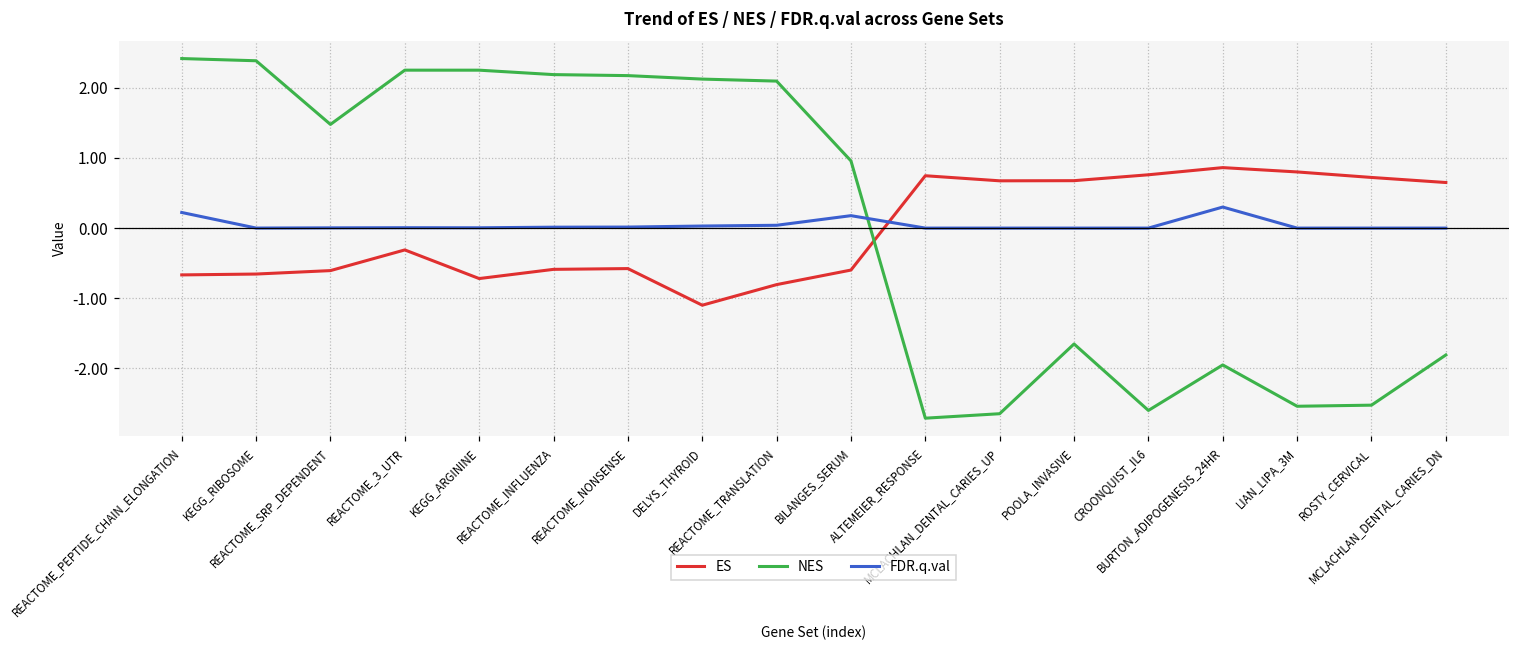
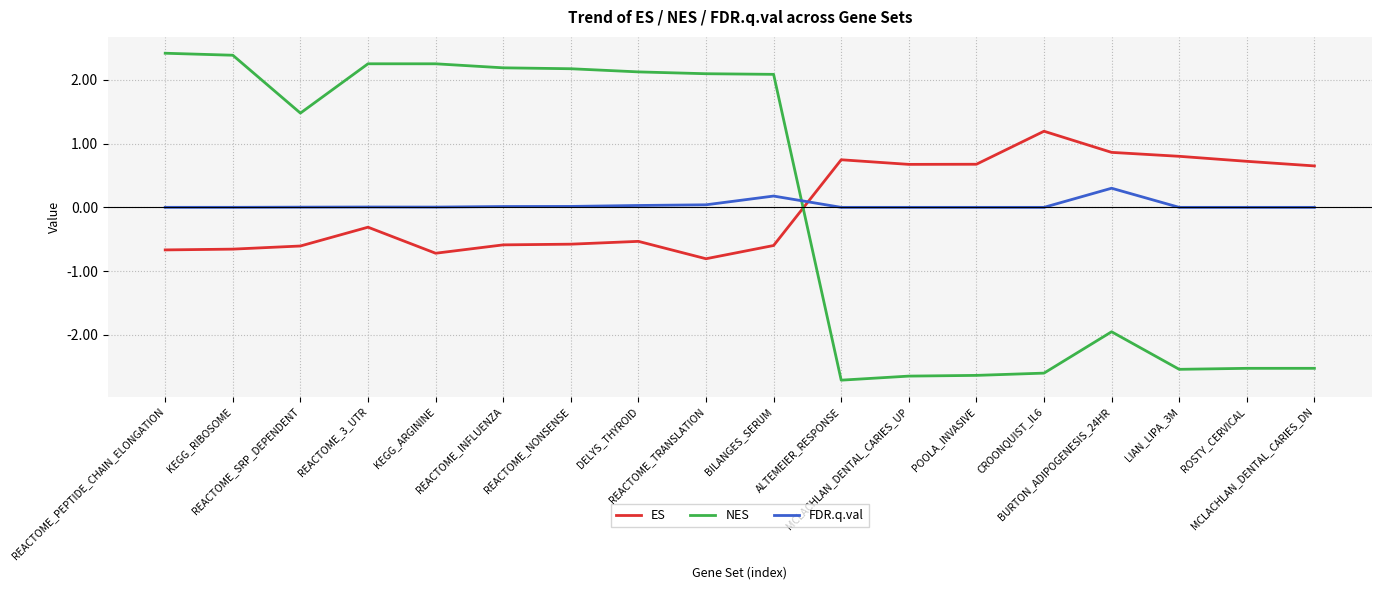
FDR.q.val, REACTOME_PEPTIDE_CHAIN_ELONGATION: 0.2 -> 0.0
ES, DELYS_THYROID: -1.1 -> -0.5
NES, BILANGES_SERUM: 1.0 -> 2.1
NES, POOLA_INVASIVE: -1.7 -> -2.6
ES, CROONQUIST_IL6: 0.8 -> 1.2
NES, MCLACHLAN_DENTAL_CARIES_DN: -1.8 -> -2.5
